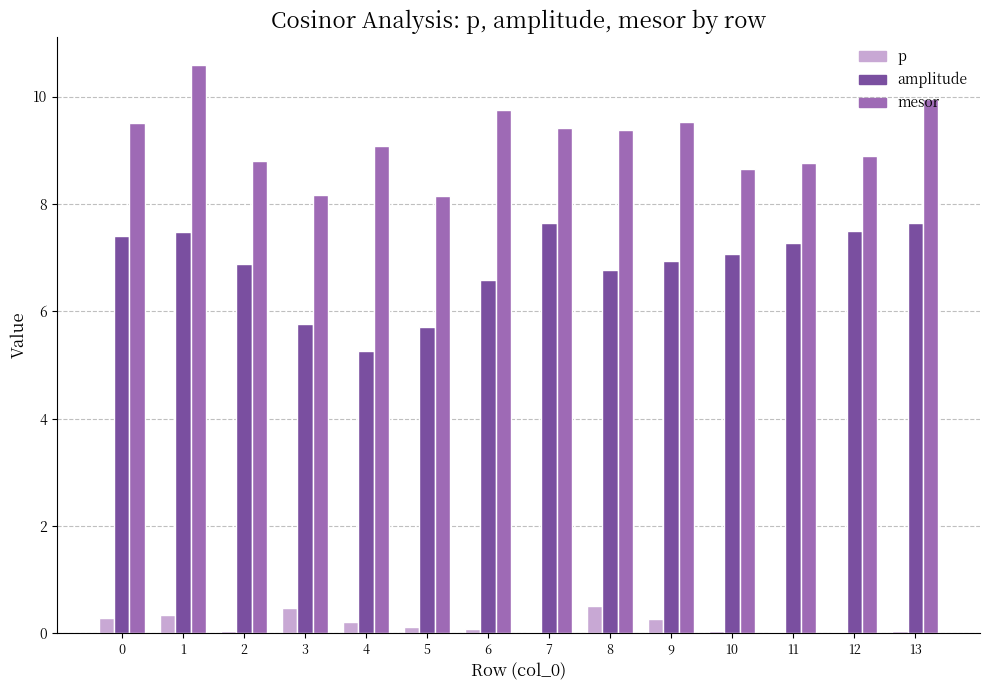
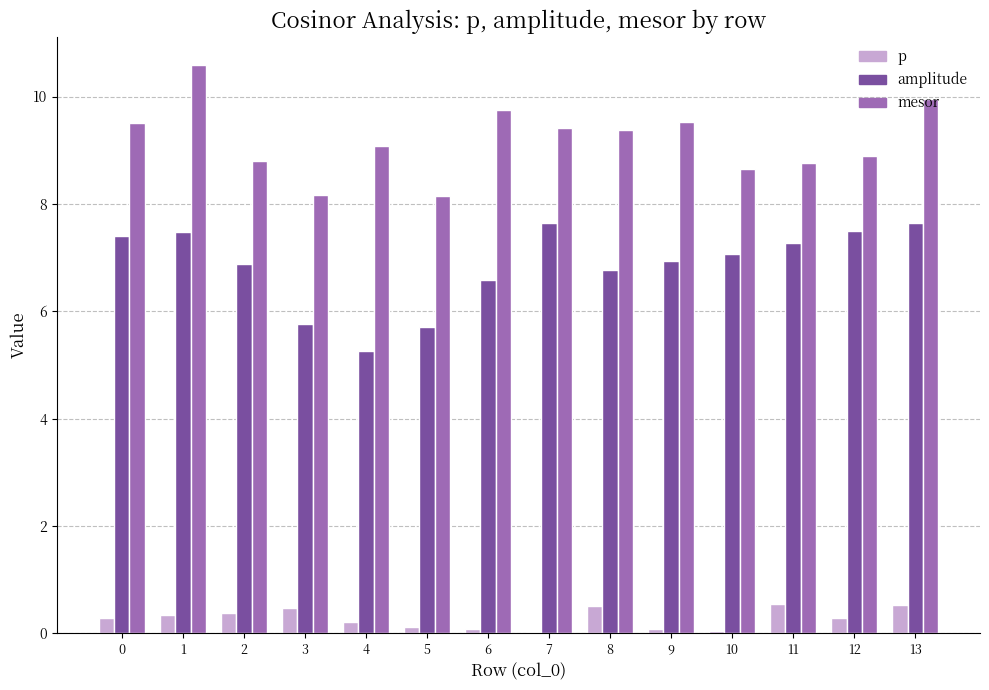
p, 2: 0.0 -> 0.4
p, 9: 0.3 -> 0.1
p, 11: 0.0 -> 0.5
p, 12: 0.0 -> 0.3
p, 13: 0.0 -> 0.5
